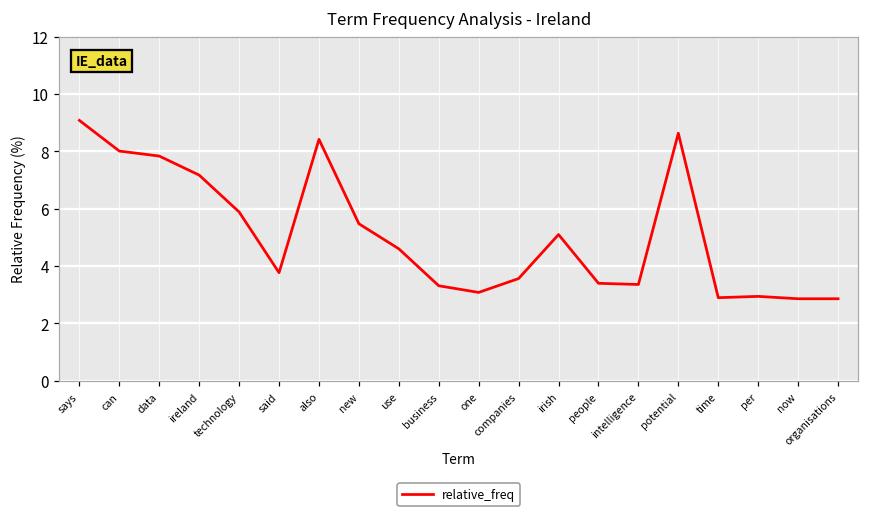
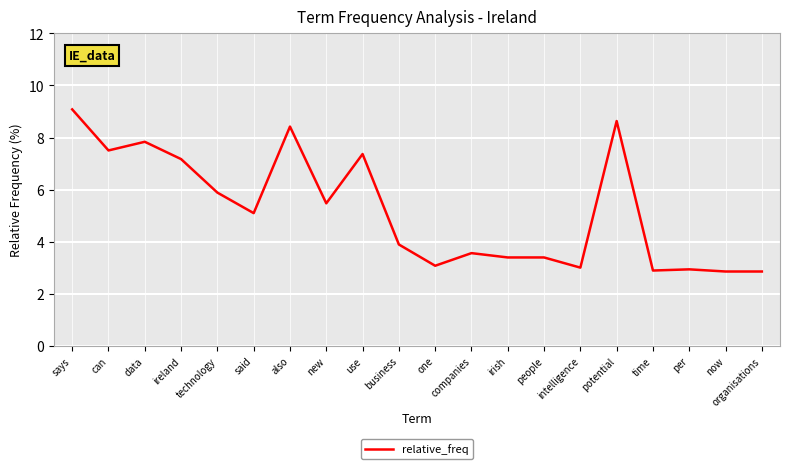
can: 8.0 -> 7.5
said: 3.8 -> 5.1
use: 4.6 -> 7.4
business: 3.3 -> 3.9
irish: 5.1 -> 3.4
intelligence: 3.4 -> 3.0
